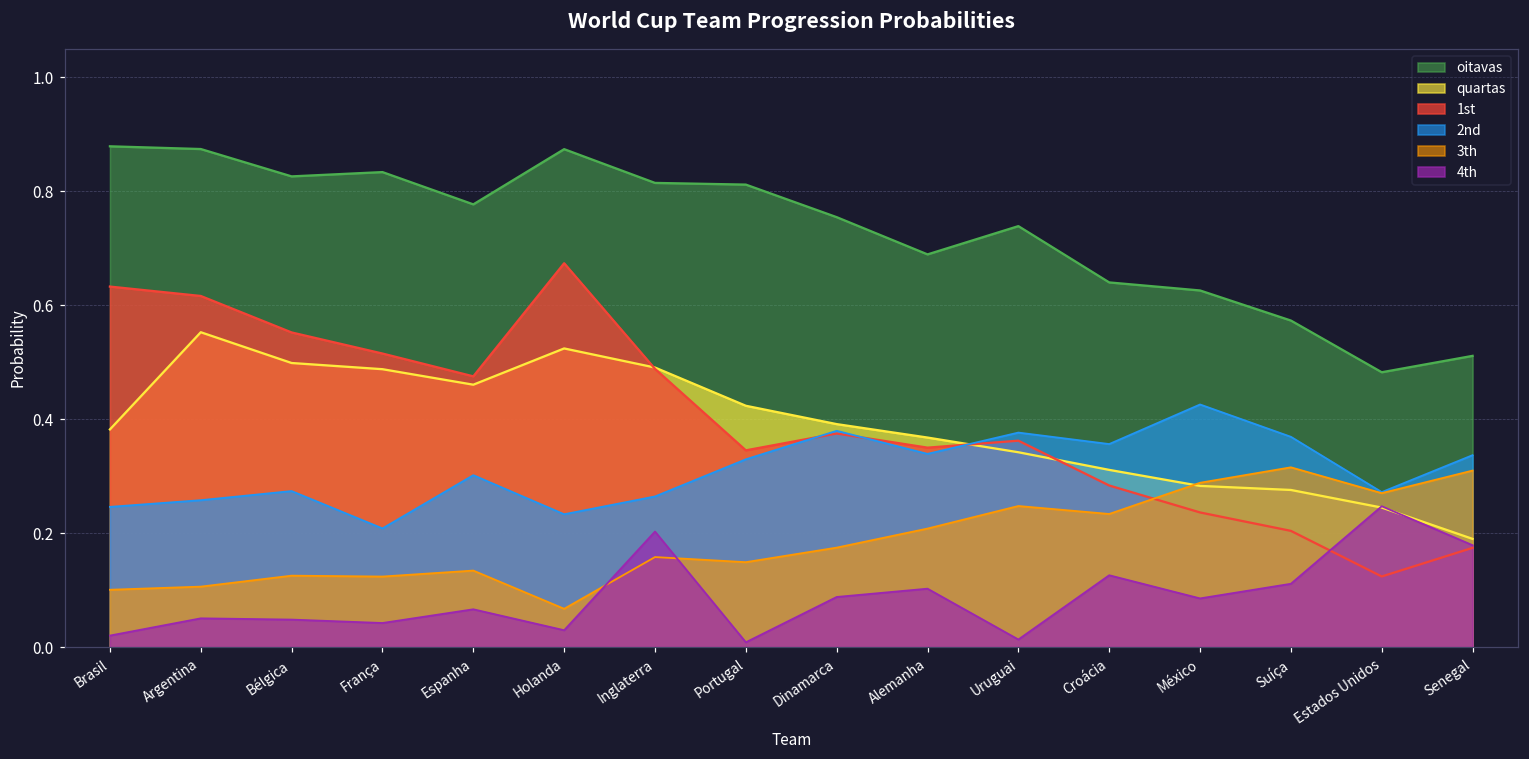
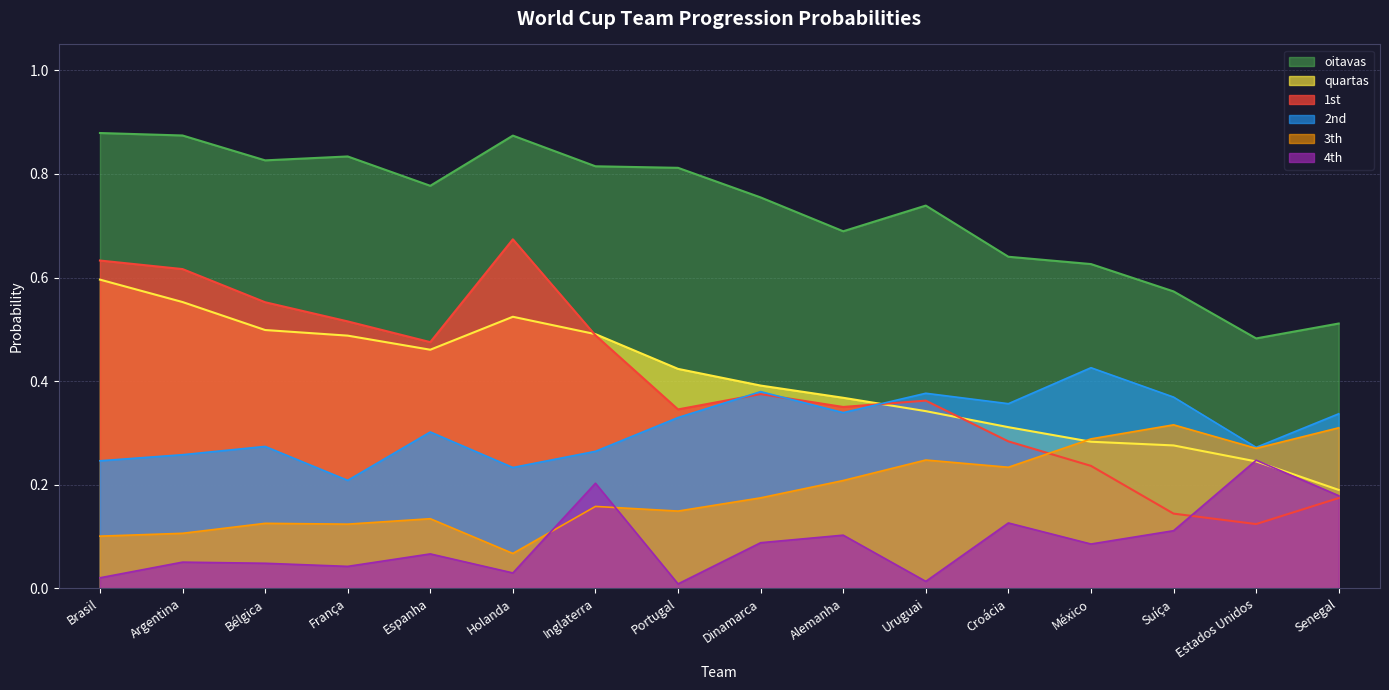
quartas, Brasil: 0.38 -> 0.60
1st, Suíça: 0.20 -> 0.14
